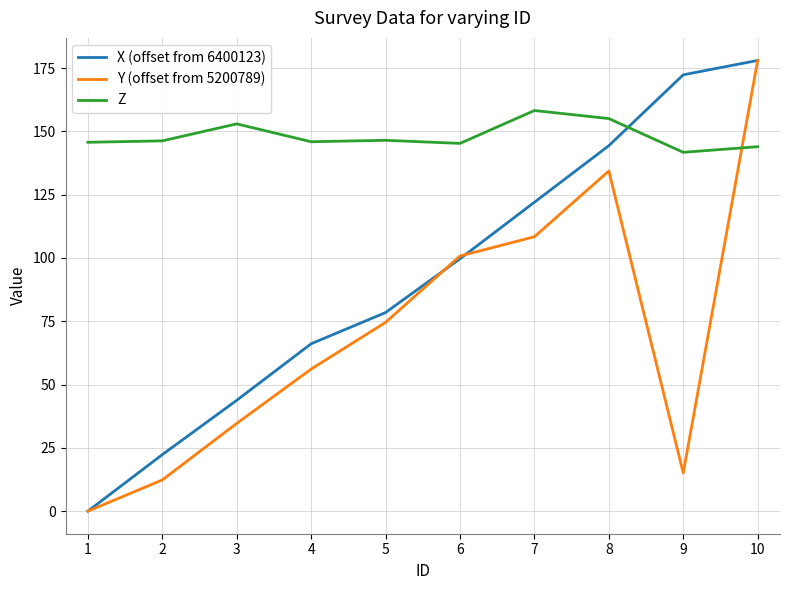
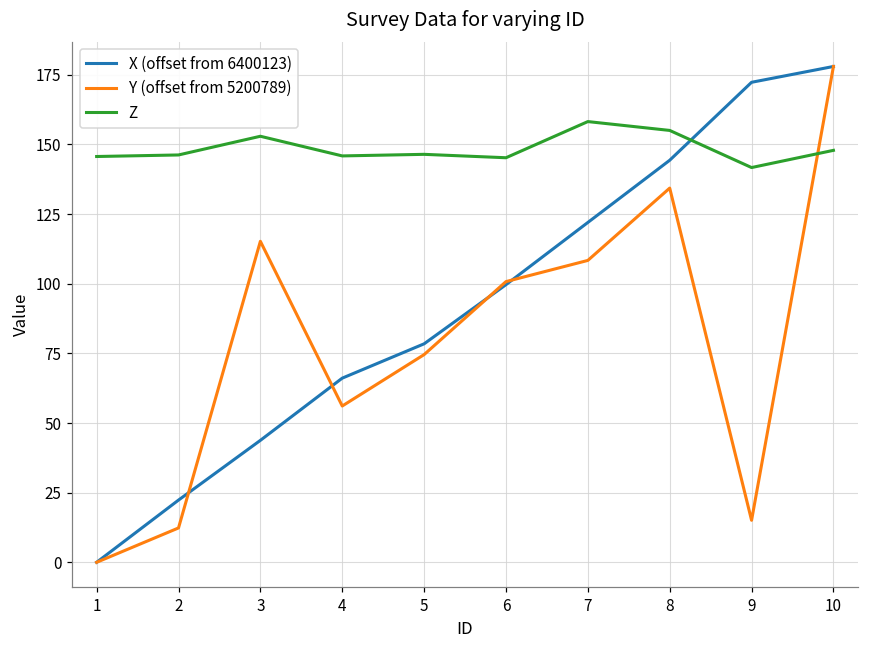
Y (offset from 5200789), 3: 35 -> 115
Z, 10: 144 -> 148
